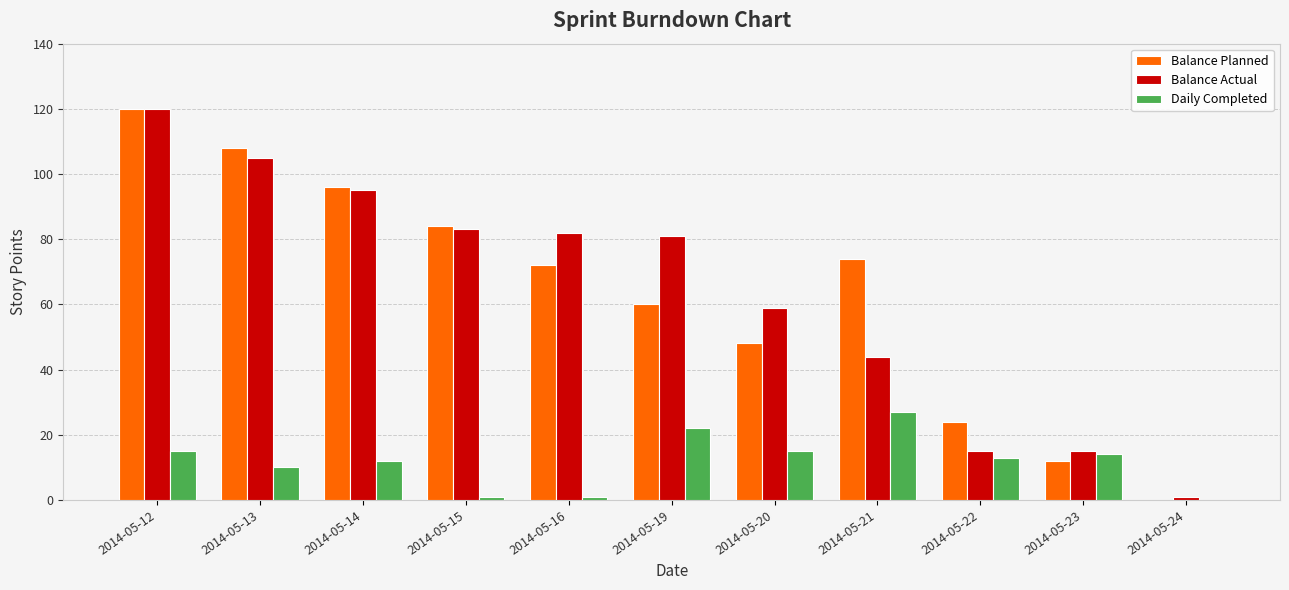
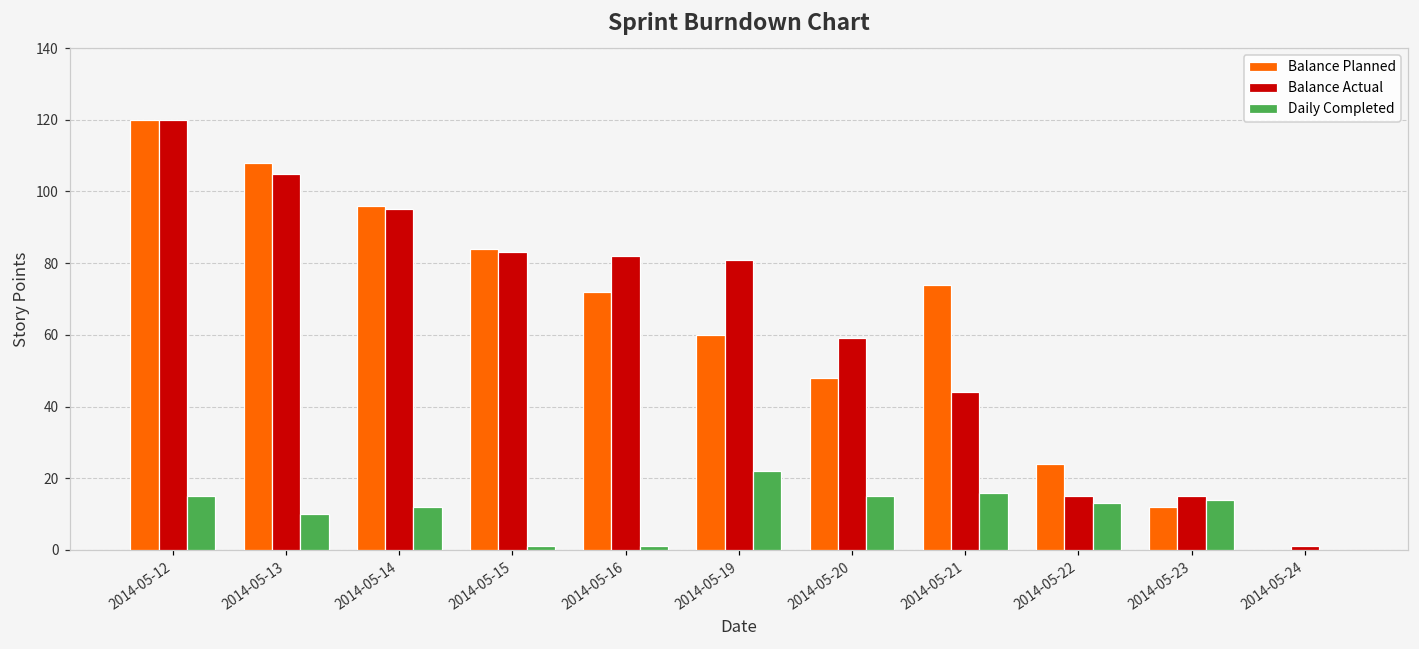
Daily Completed, 2014-05-21: 27 -> 16
